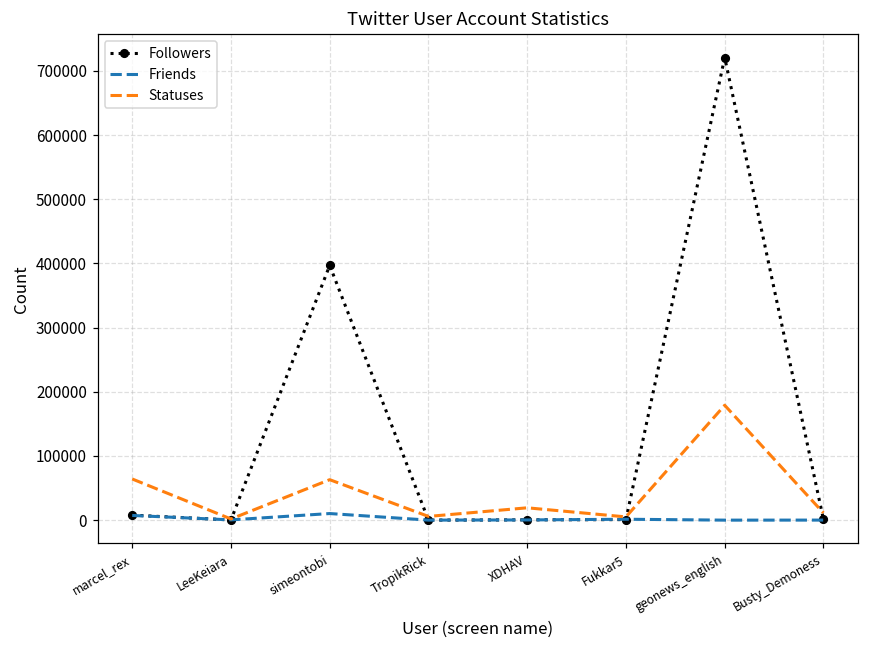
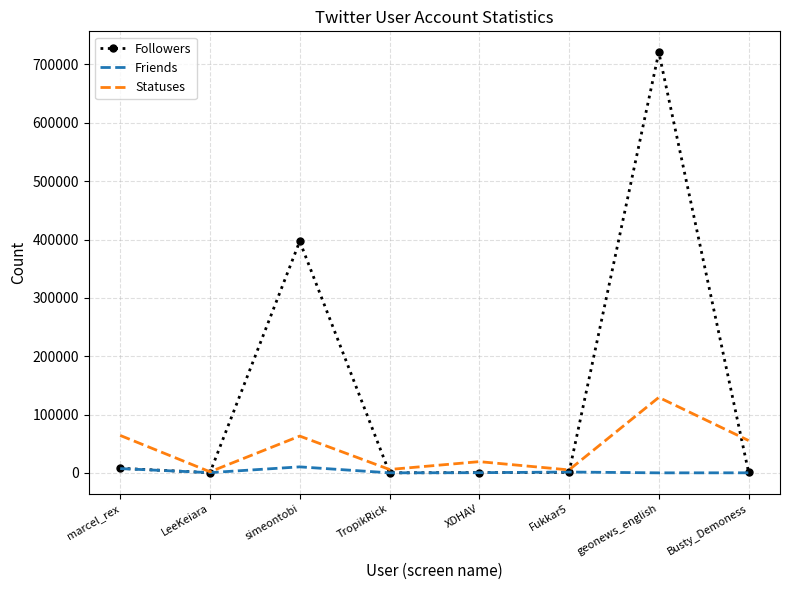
Statuses, geonews_english: 180000 -> 130000
Statuses, Busty_Demoness: 10000 -> 60000
